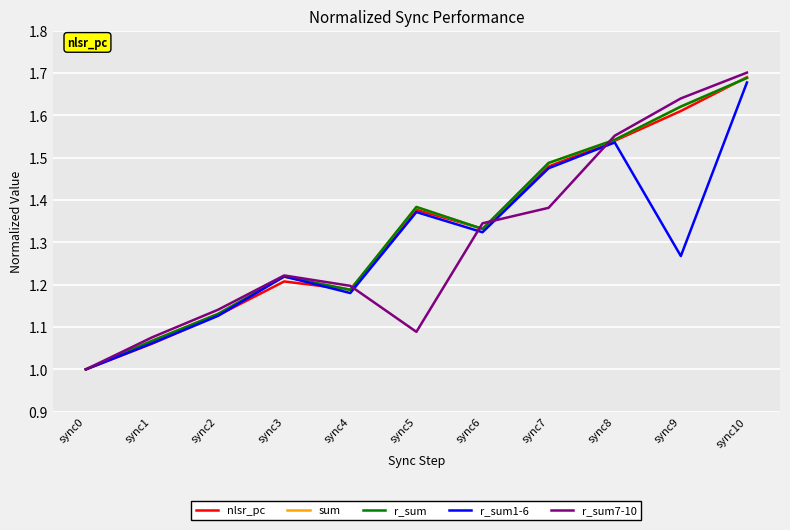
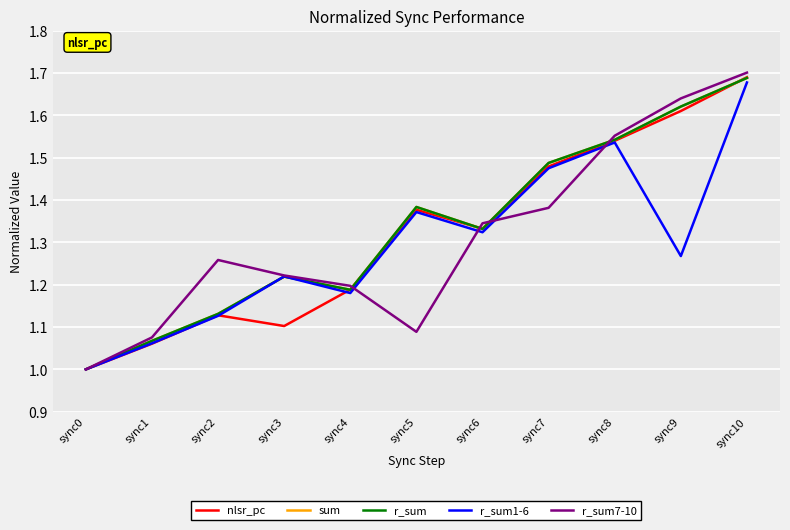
r_sum7-10, sync2: 1.14 -> 1.26
nlsr_pc, sync3: 1.21 -> 1.10
